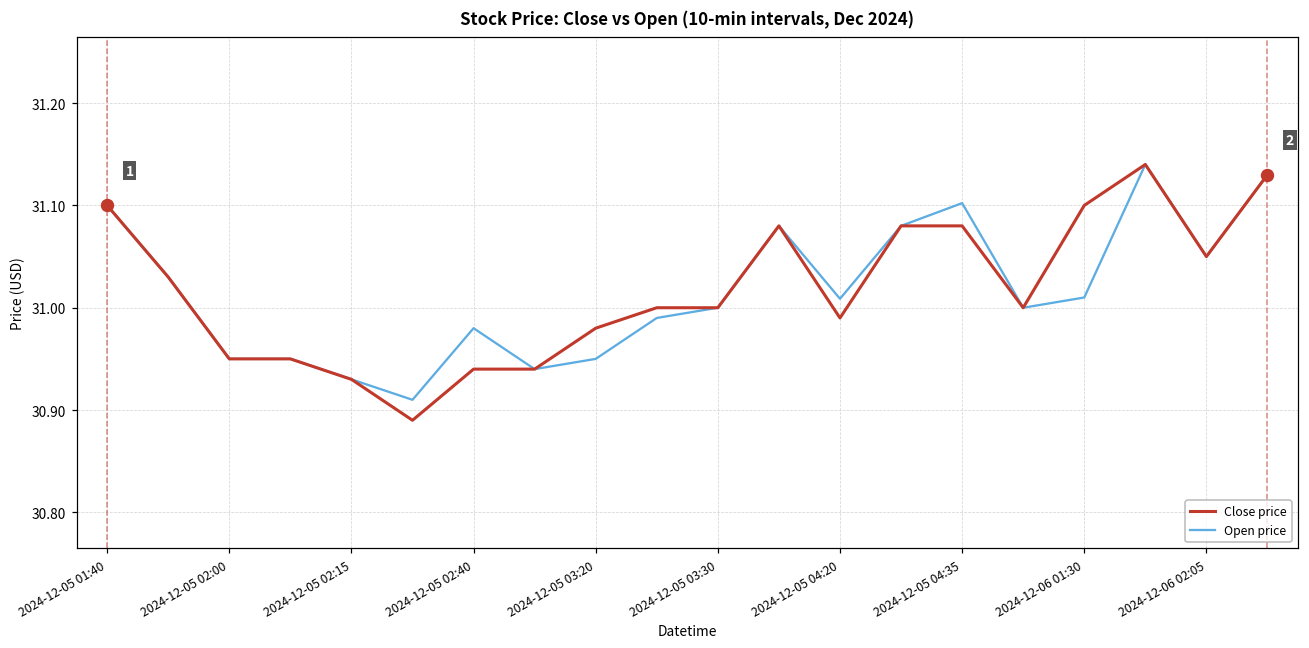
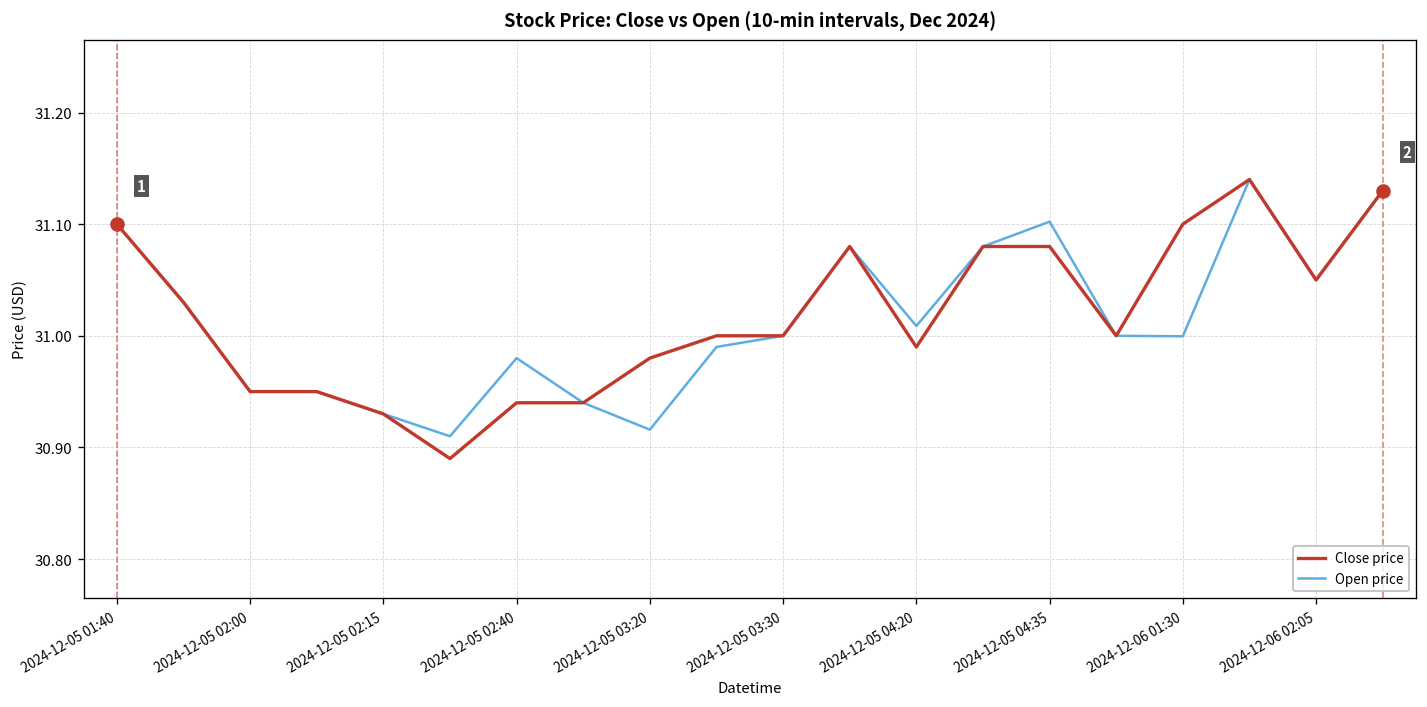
Open price, 2024-12-05 03:20: 30.95 -> 30.92
Open price, 2024-12-06 01:30: 31.01 -> 31.00
